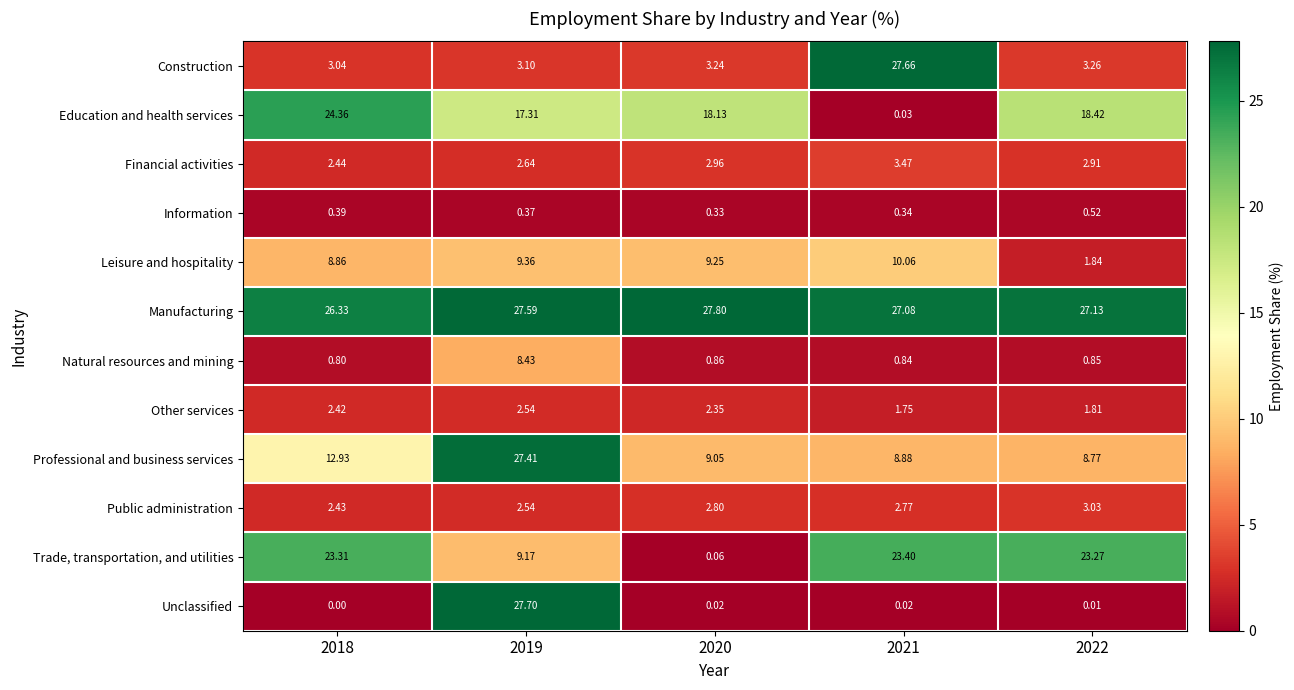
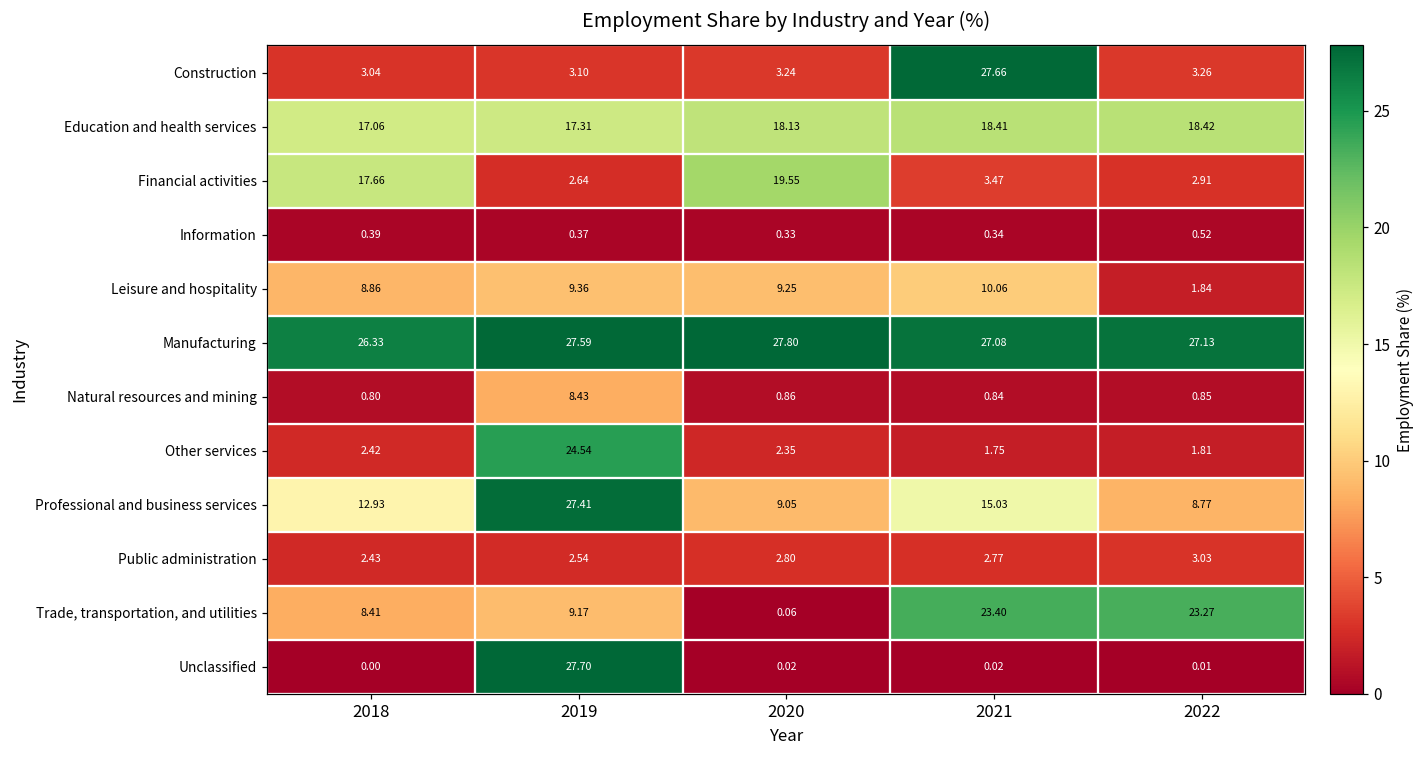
Education and health services, 2018: 24.36 -> 17.06
Education and health services, 2021: 0.03 -> 18.41
Financial activities, 2018: 2.44 -> 17.66
Financial activities, 2020: 2.96 -> 19.55
Other services, 2019: 2.54 -> 24.54
Professional and business services, 2021: 8.88 -> 15.03
Trade, transportation, and utilities, 2018: 23.31 -> 8.41
